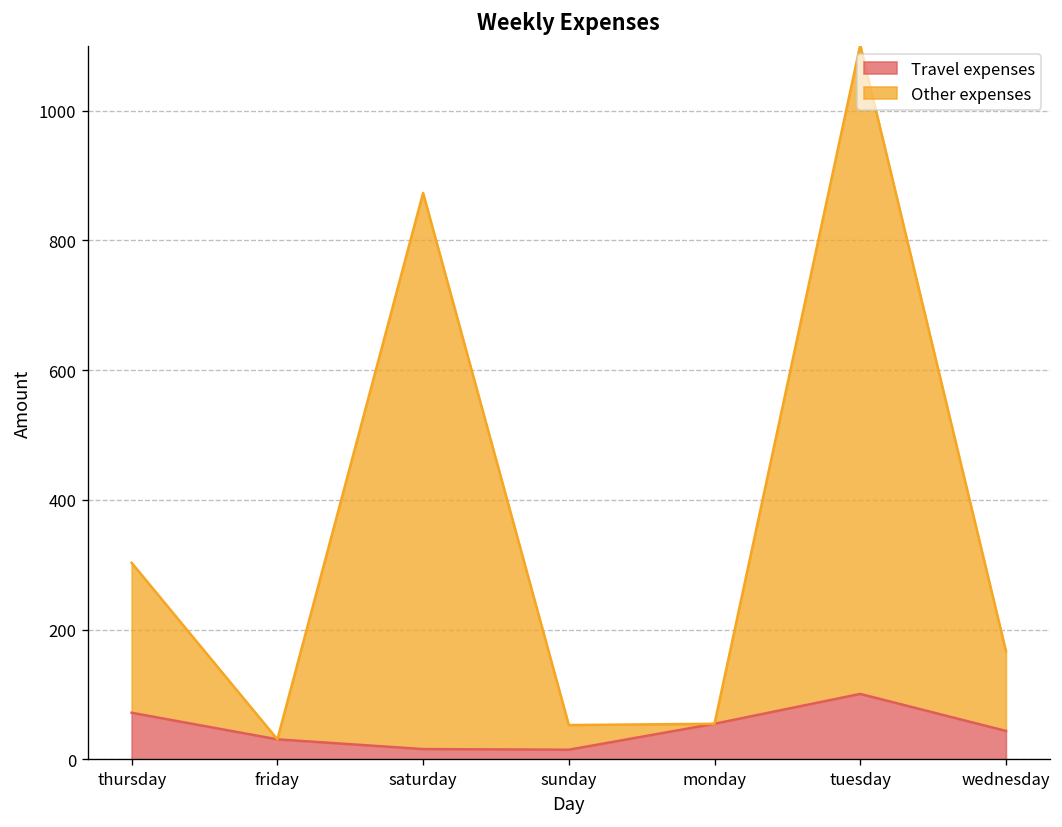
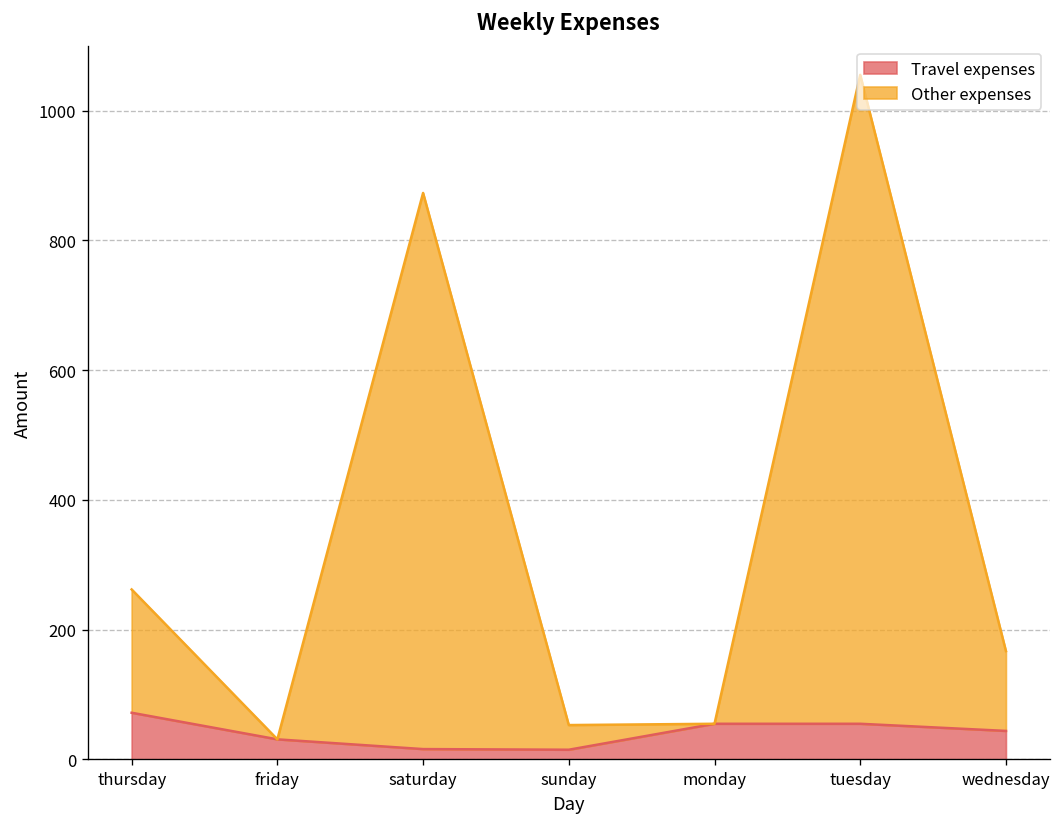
Other expenses, thursday: 230 -> 190
Travel expenses, tuesday: 100 -> 60
